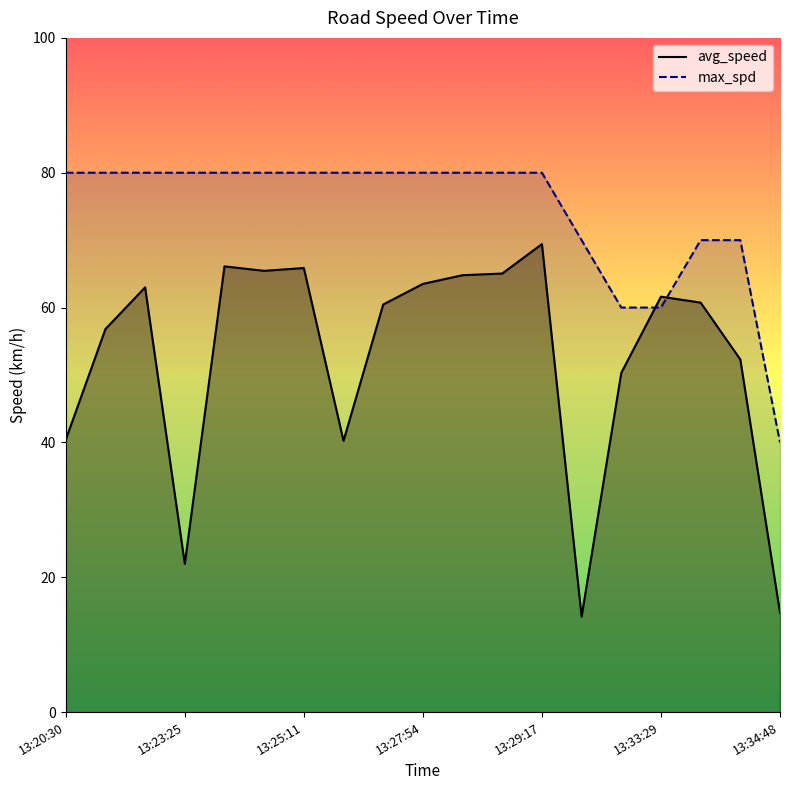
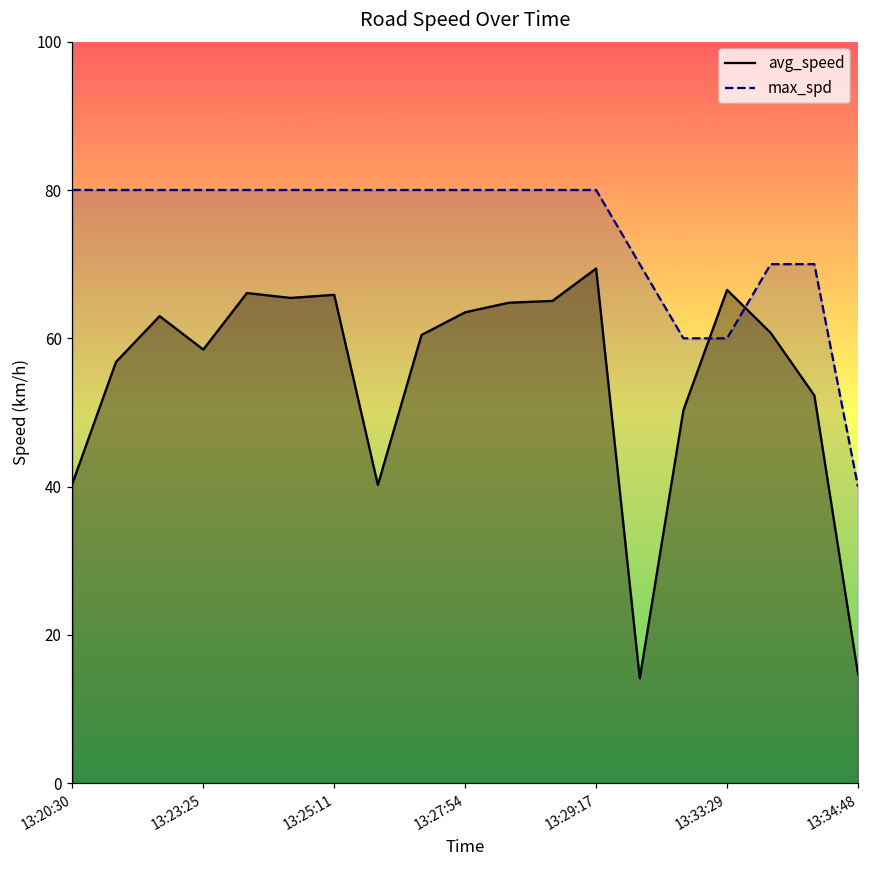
avg_speed, 13:23:25: 22 -> 58
avg_speed, 13:33:29: 62 -> 67
